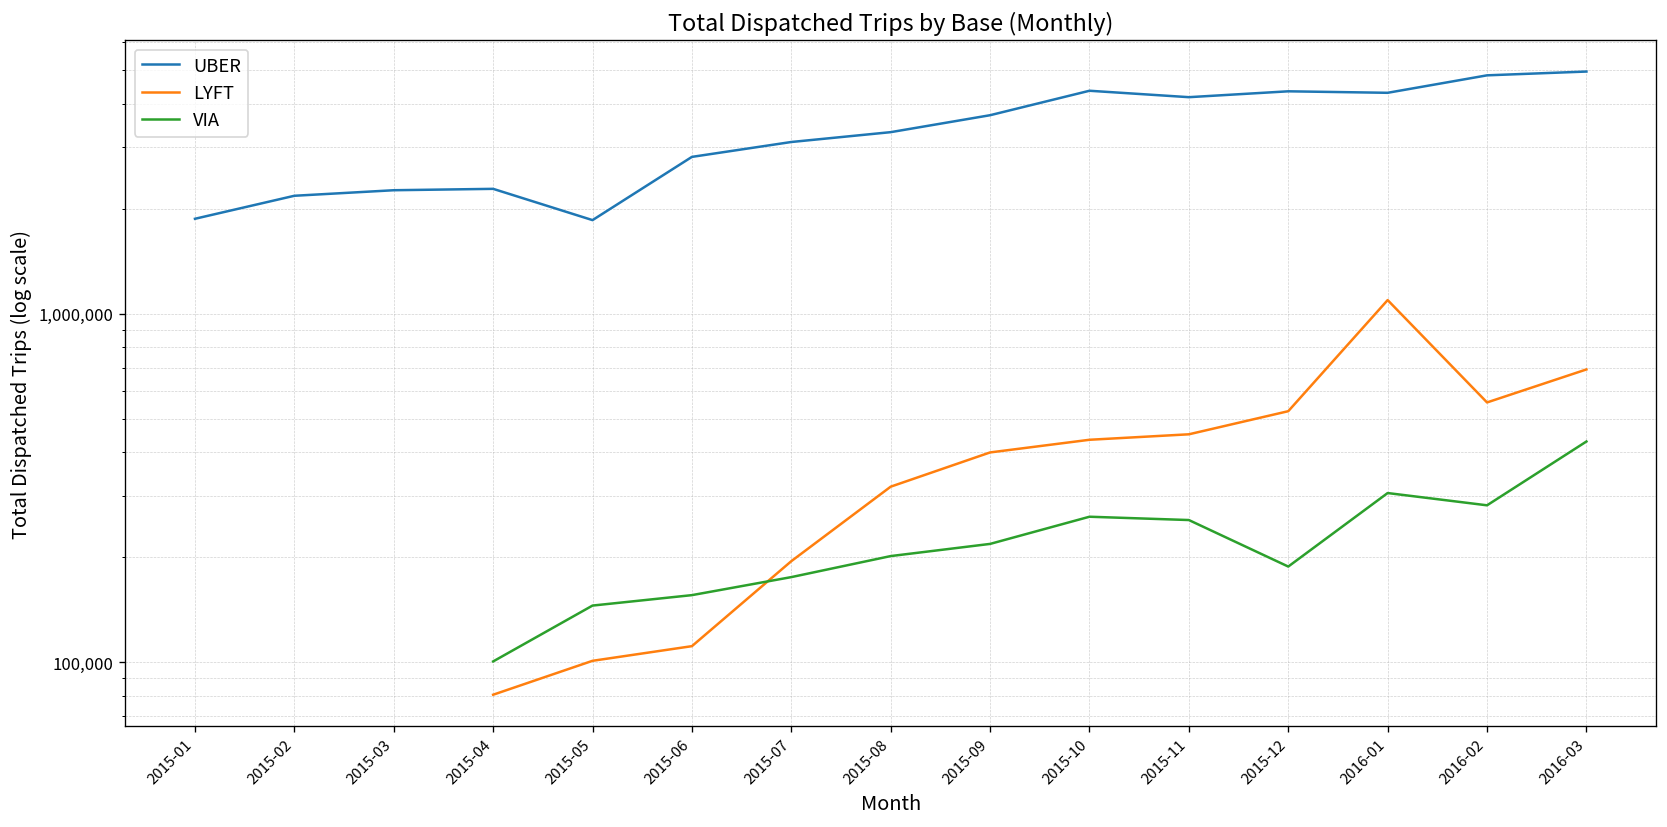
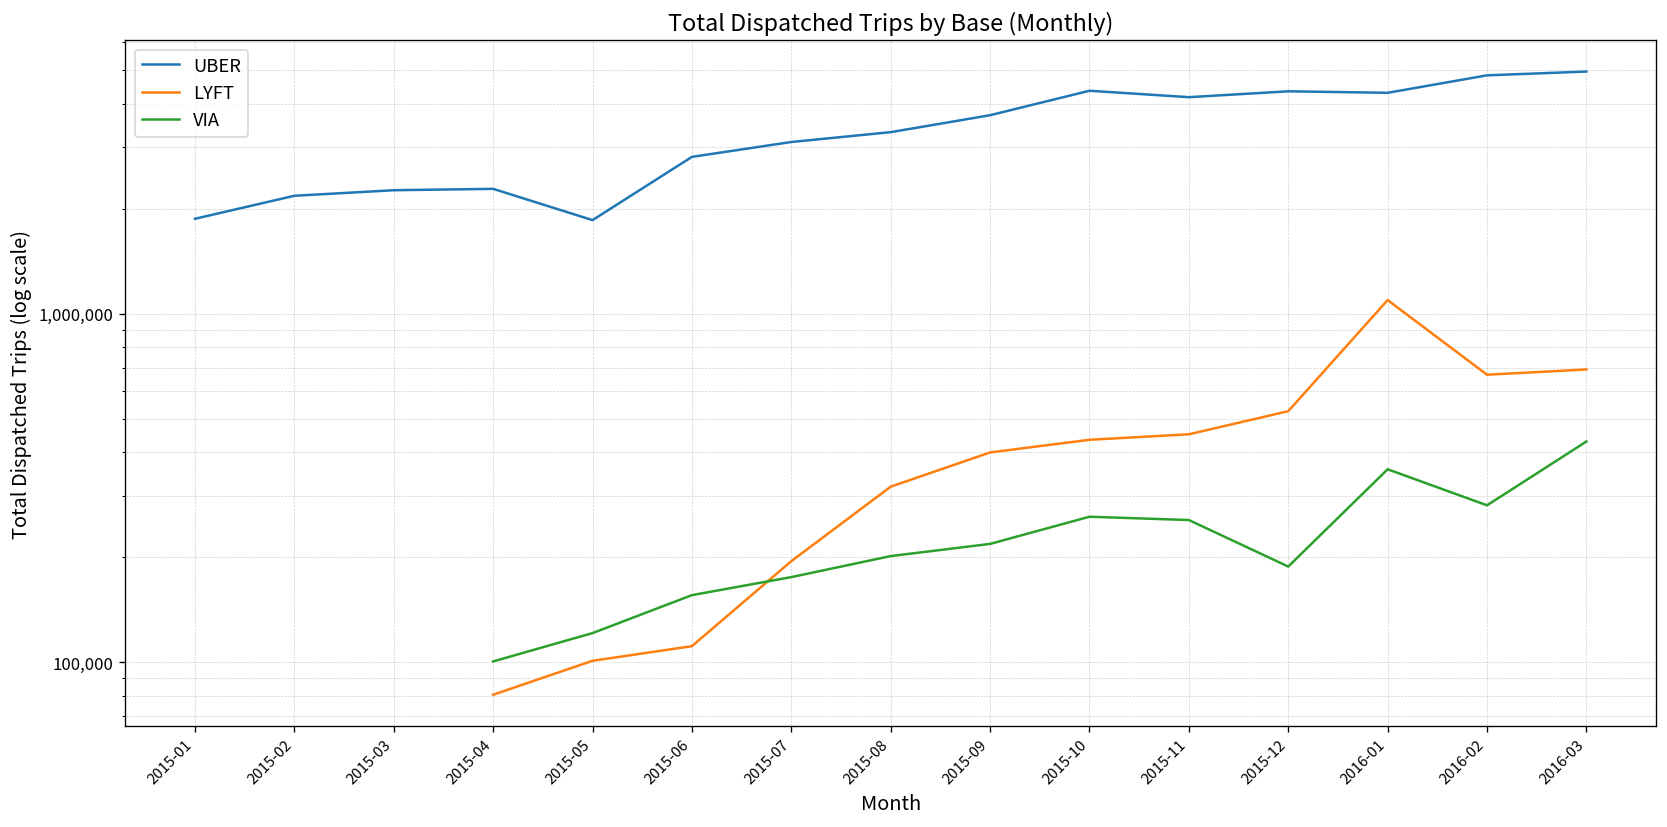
VIA, 2015-05: 150,000 -> 121,000
VIA, 2016-01: 310,000 -> 360,000
LYFT, 2016-02: 560,000 -> 670,000
